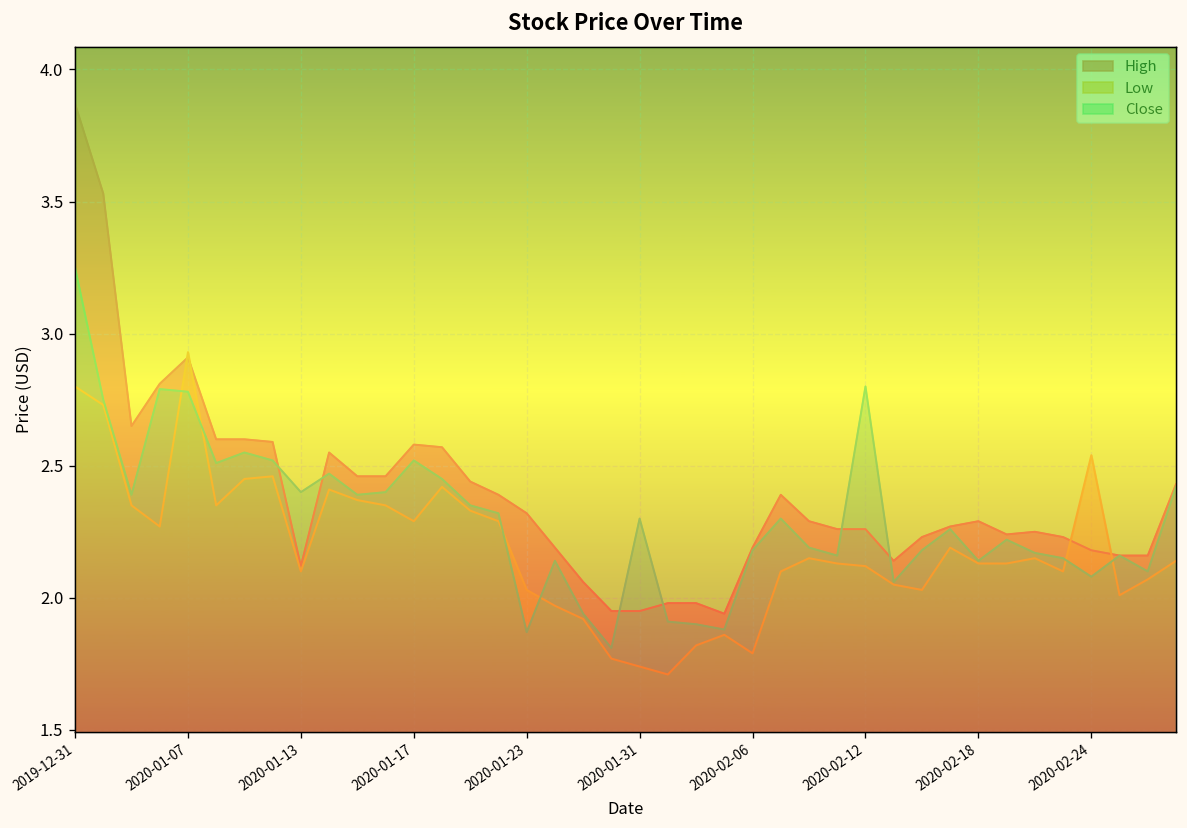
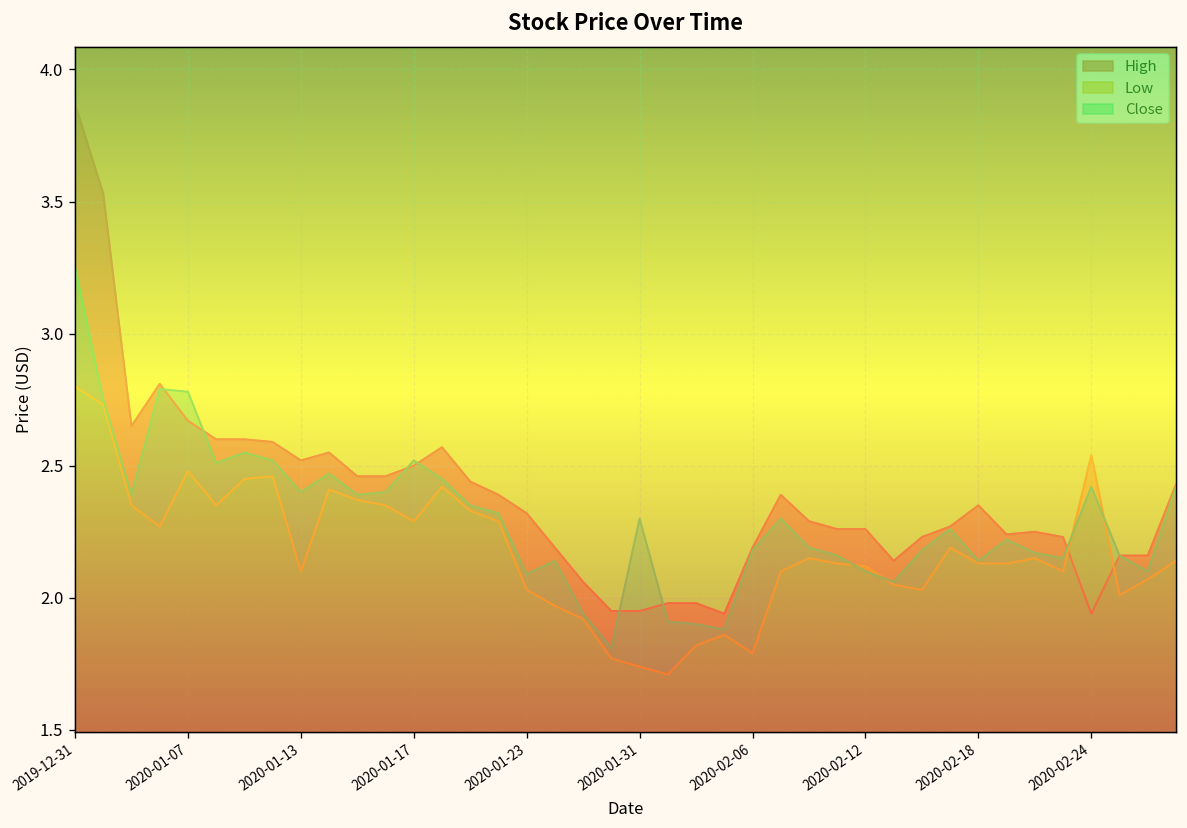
High, 2020-01-07: 2.91 -> 2.67
Low, 2020-01-07: 2.93 -> 2.48
High, 2020-01-13: 2.12 -> 2.52
High, 2020-01-17: 2.58 -> 2.50
Close, 2020-01-23: 1.87 -> 2.09
Close, 2020-02-12: 2.8 -> 2.1
High, 2020-02-18: 2.29 -> 2.35
High, 2020-02-24: 2.18 -> 1.94
Close, 2020-02-24: 2.08 -> 2.42
